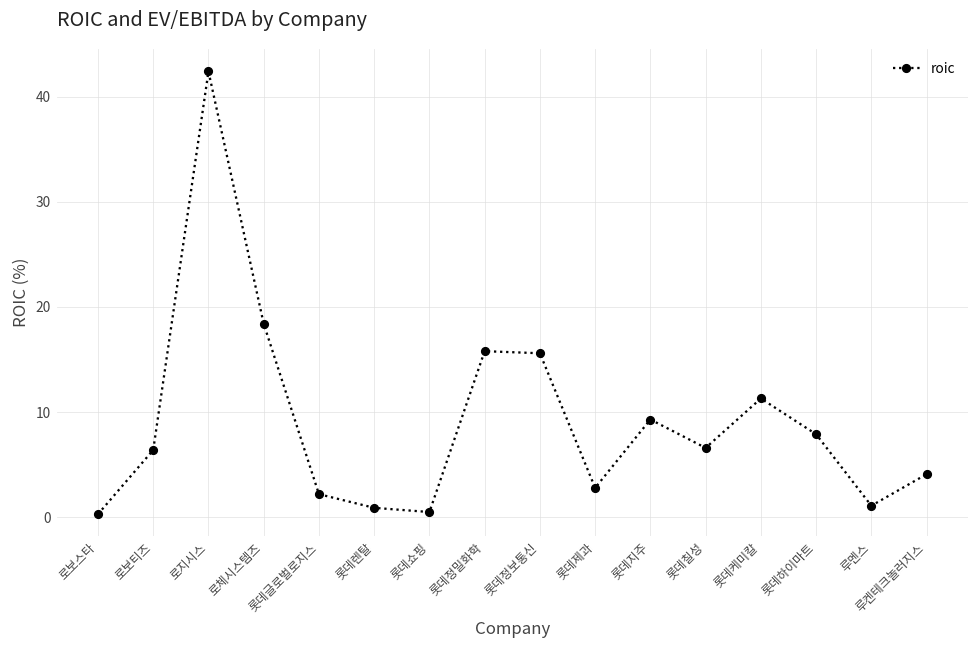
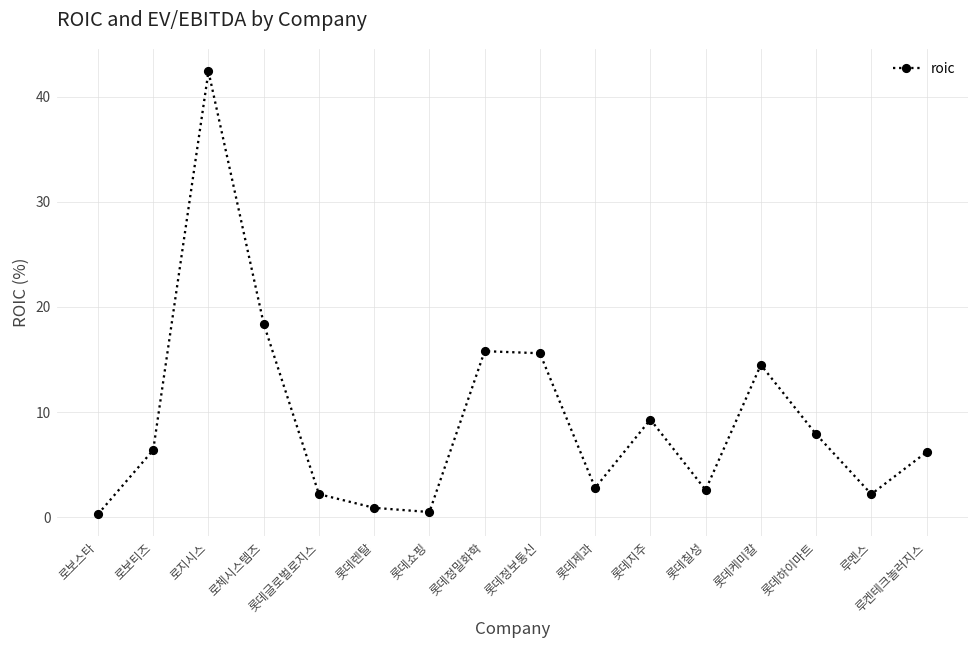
롯데칠성: 7 -> 3
롯데케미칼: 11 -> 15
루멘스: 1 -> 2
루켄테크놀러지스: 4 -> 6
